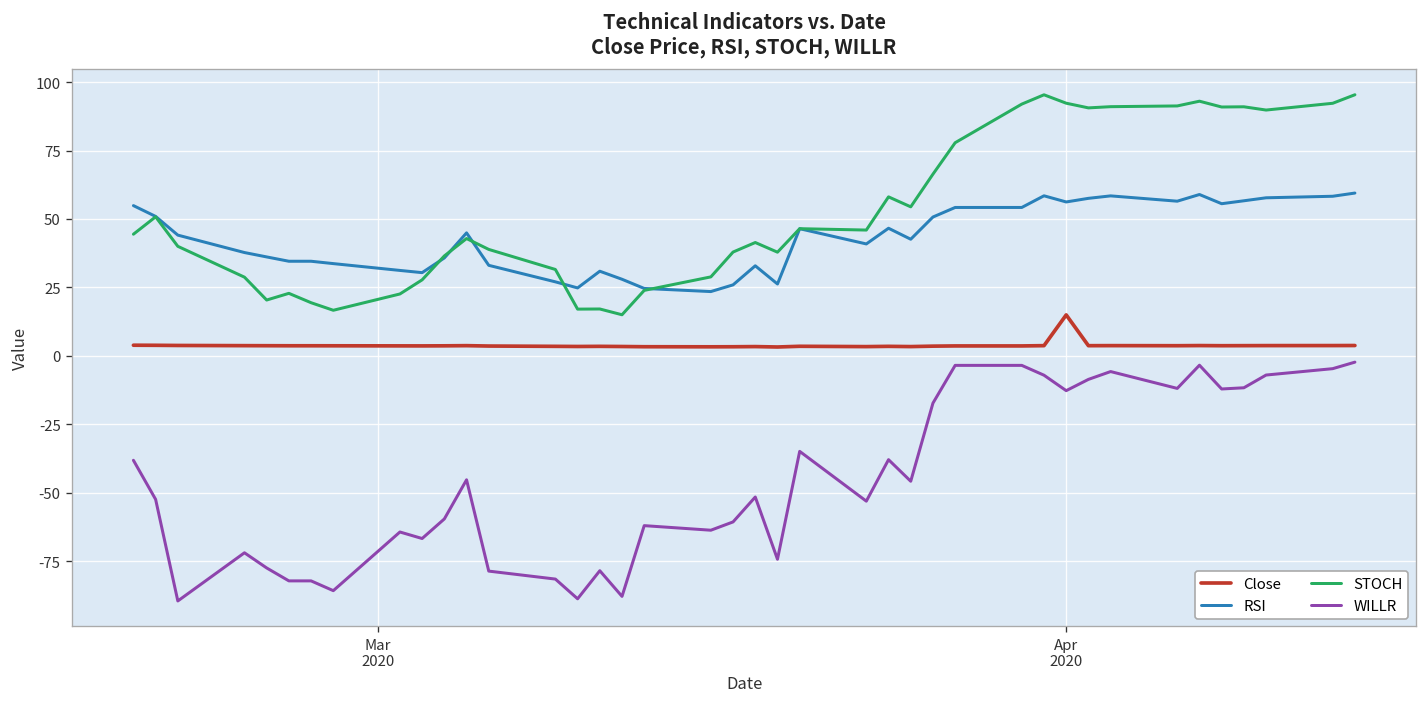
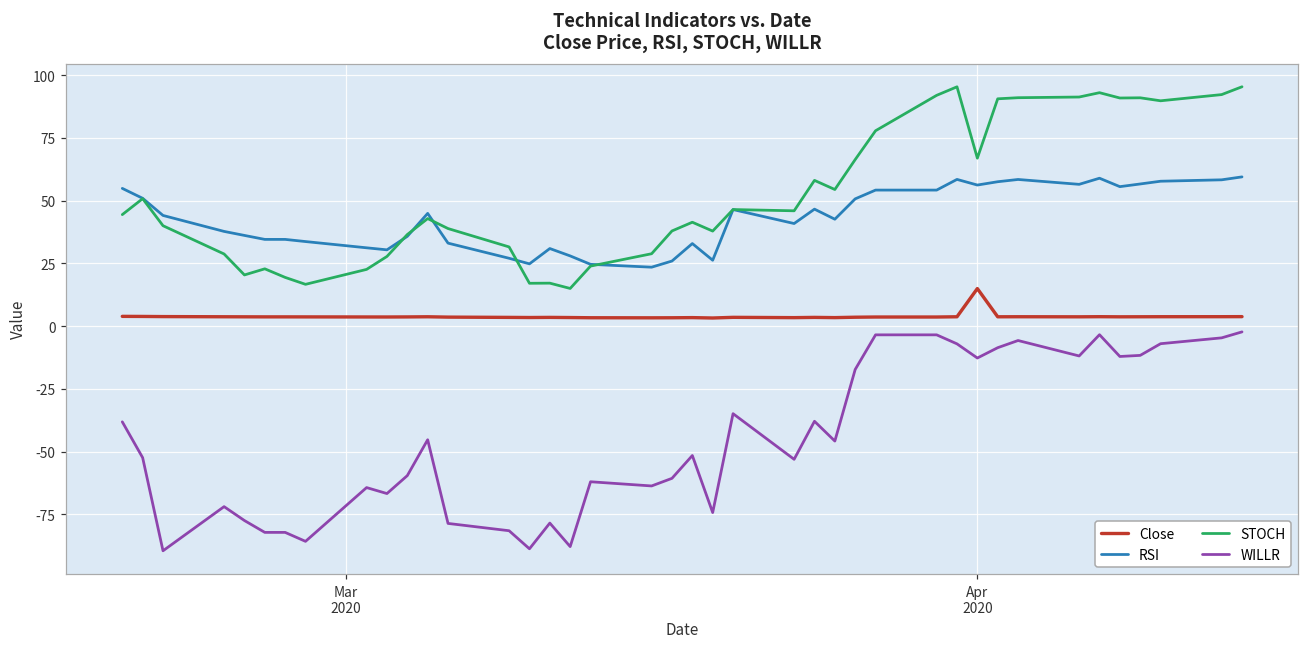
STOCH, Apr 2020: 92 -> 67
